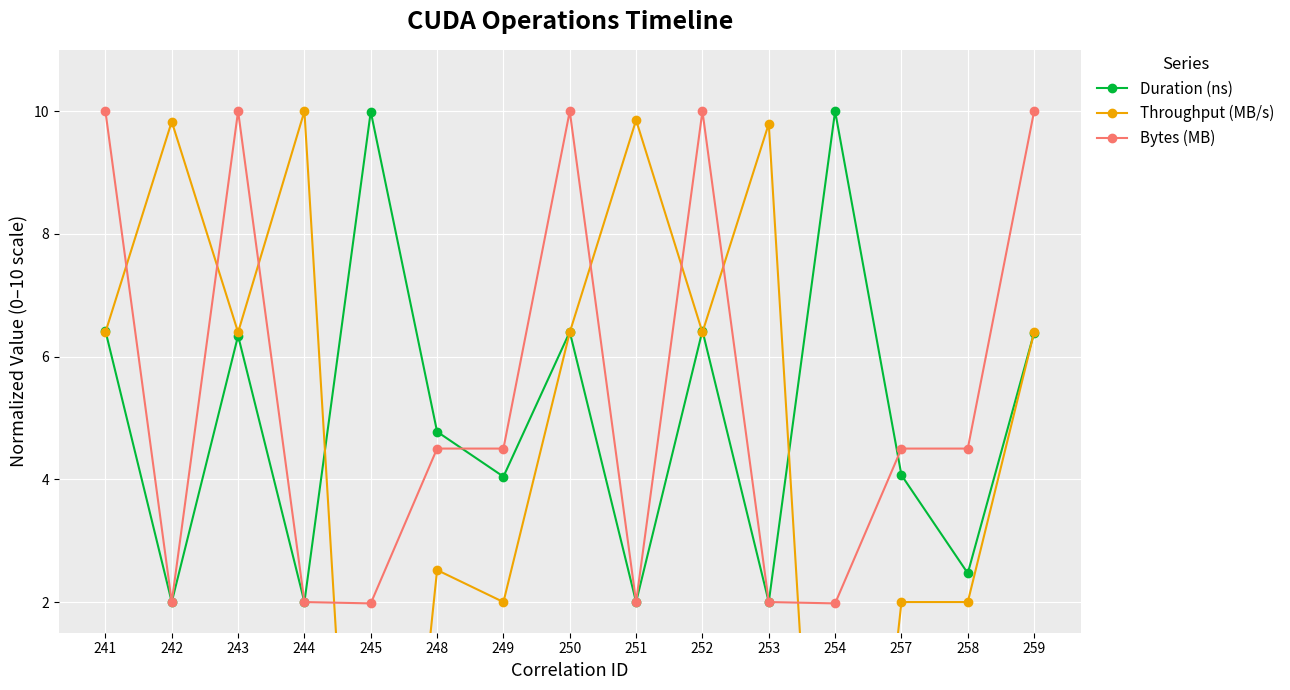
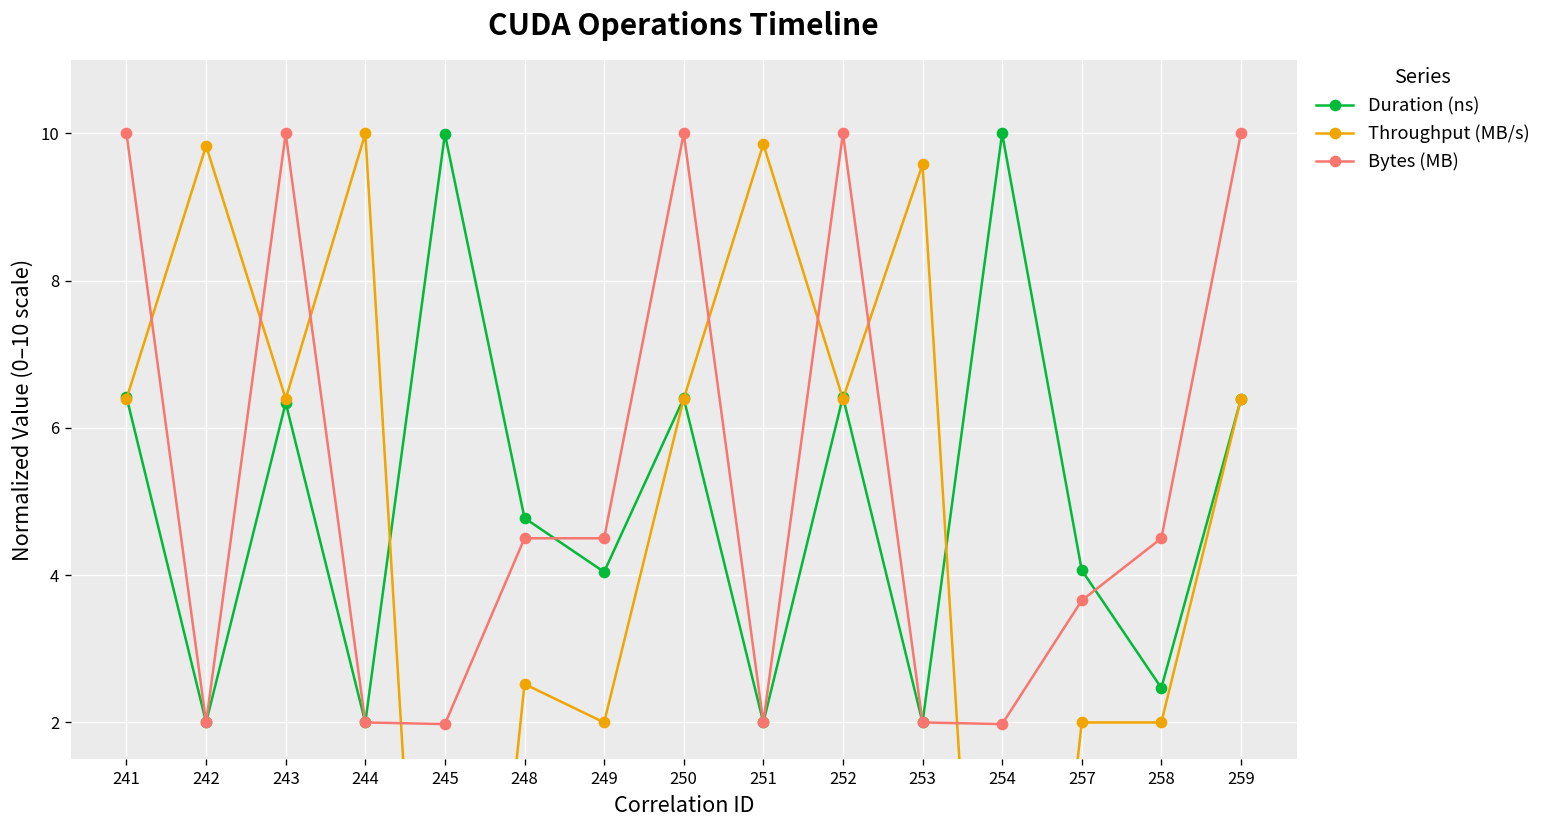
Throughput (MB/s), 253: 9.8 -> 9.6
Bytes (MB), 257: 4.5 -> 3.7
